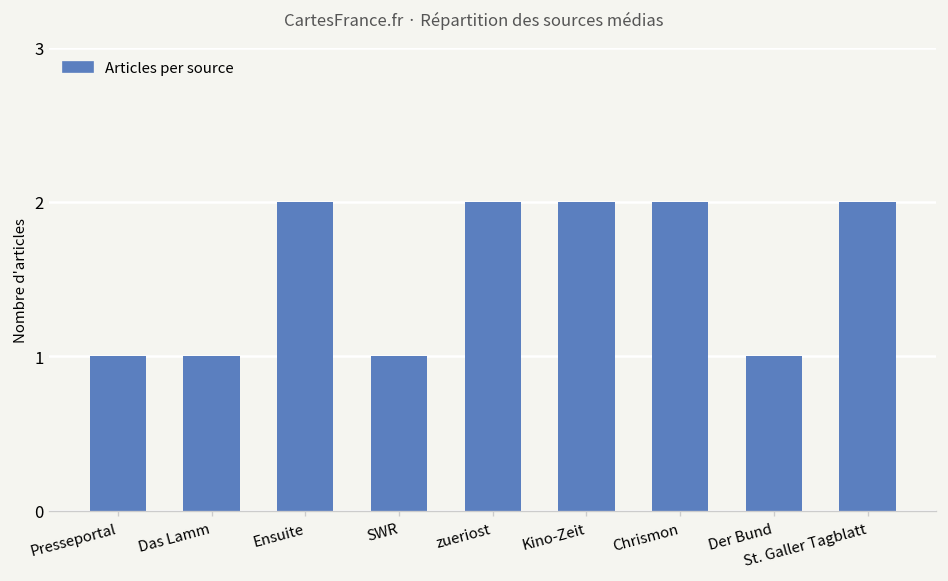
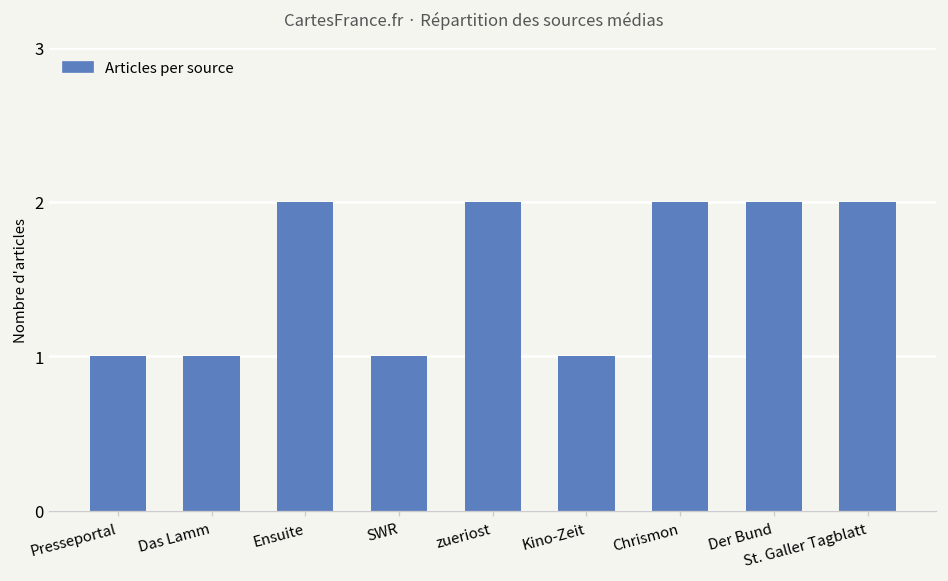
Kino-Zeit: 2 -> 1
Der Bund: 1 -> 2
